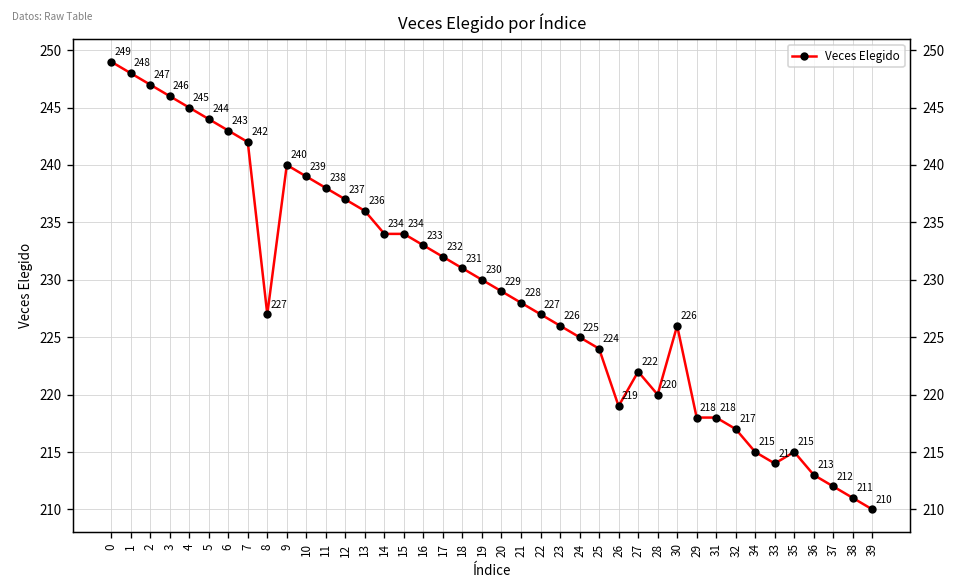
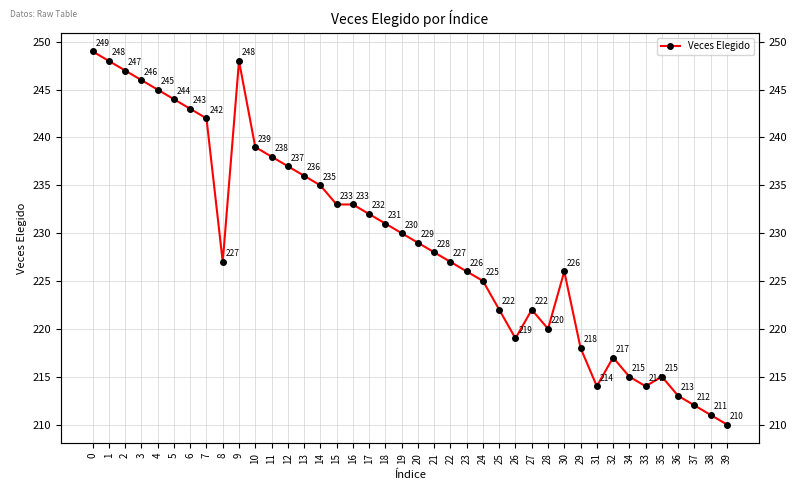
9: 240 -> 248
14: 234 -> 235
15: 234 -> 233
25: 224 -> 222
31: 218 -> 214
